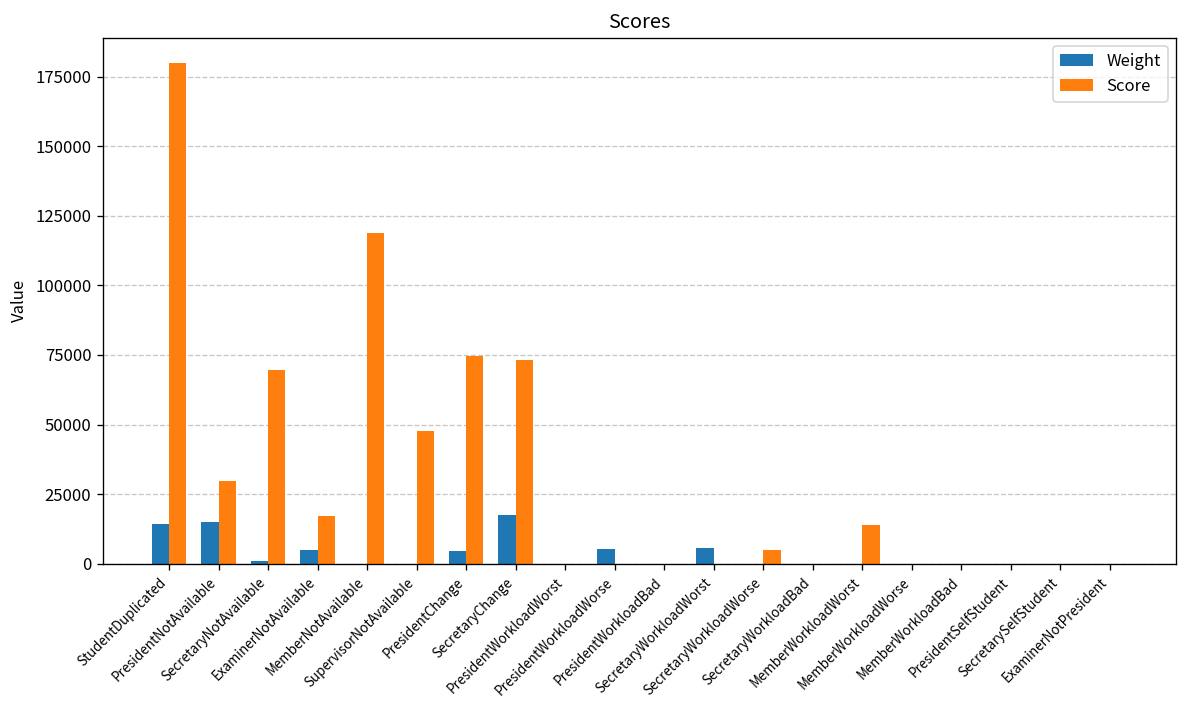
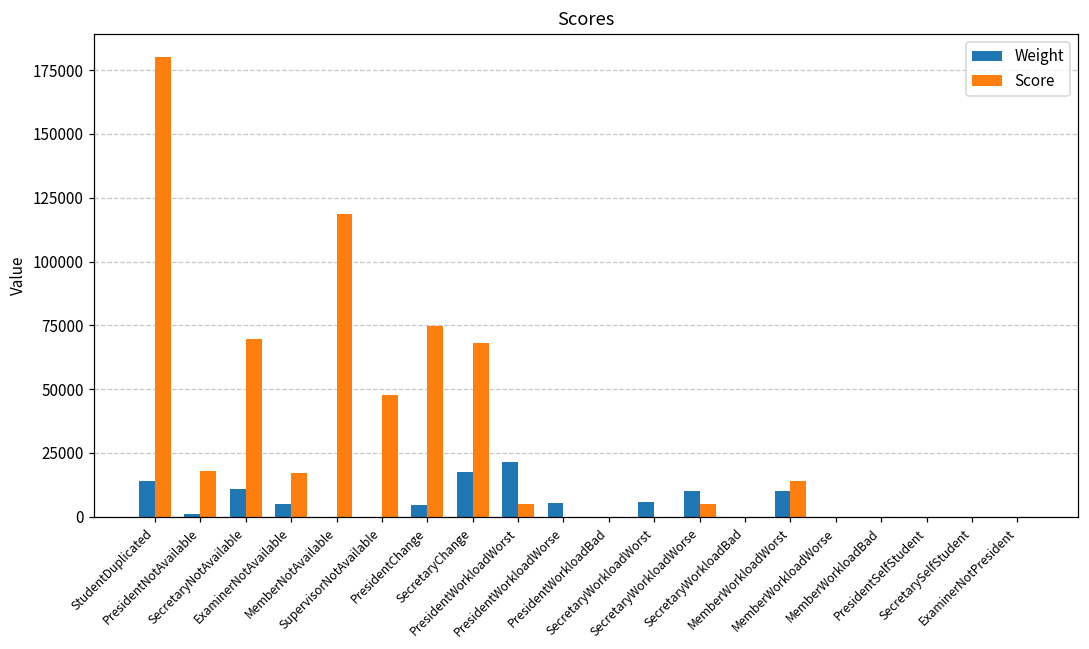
Weight, PresidentNotAvailable: 15000 -> 1000
Score, PresidentNotAvailable: 30000 -> 18000
Weight, SecretaryNotAvailable: 1000 -> 11000
Score, SecretaryChange: 73000 -> 68000
Weight, PresidentWorkloadWorst: 0 -> 21000
Score, PresidentWorkloadWorst: 0 -> 5000
Weight, SecretaryWorkloadWorse: 0 -> 10000
Weight, MemberWorkloadWorst: 0 -> 10000
